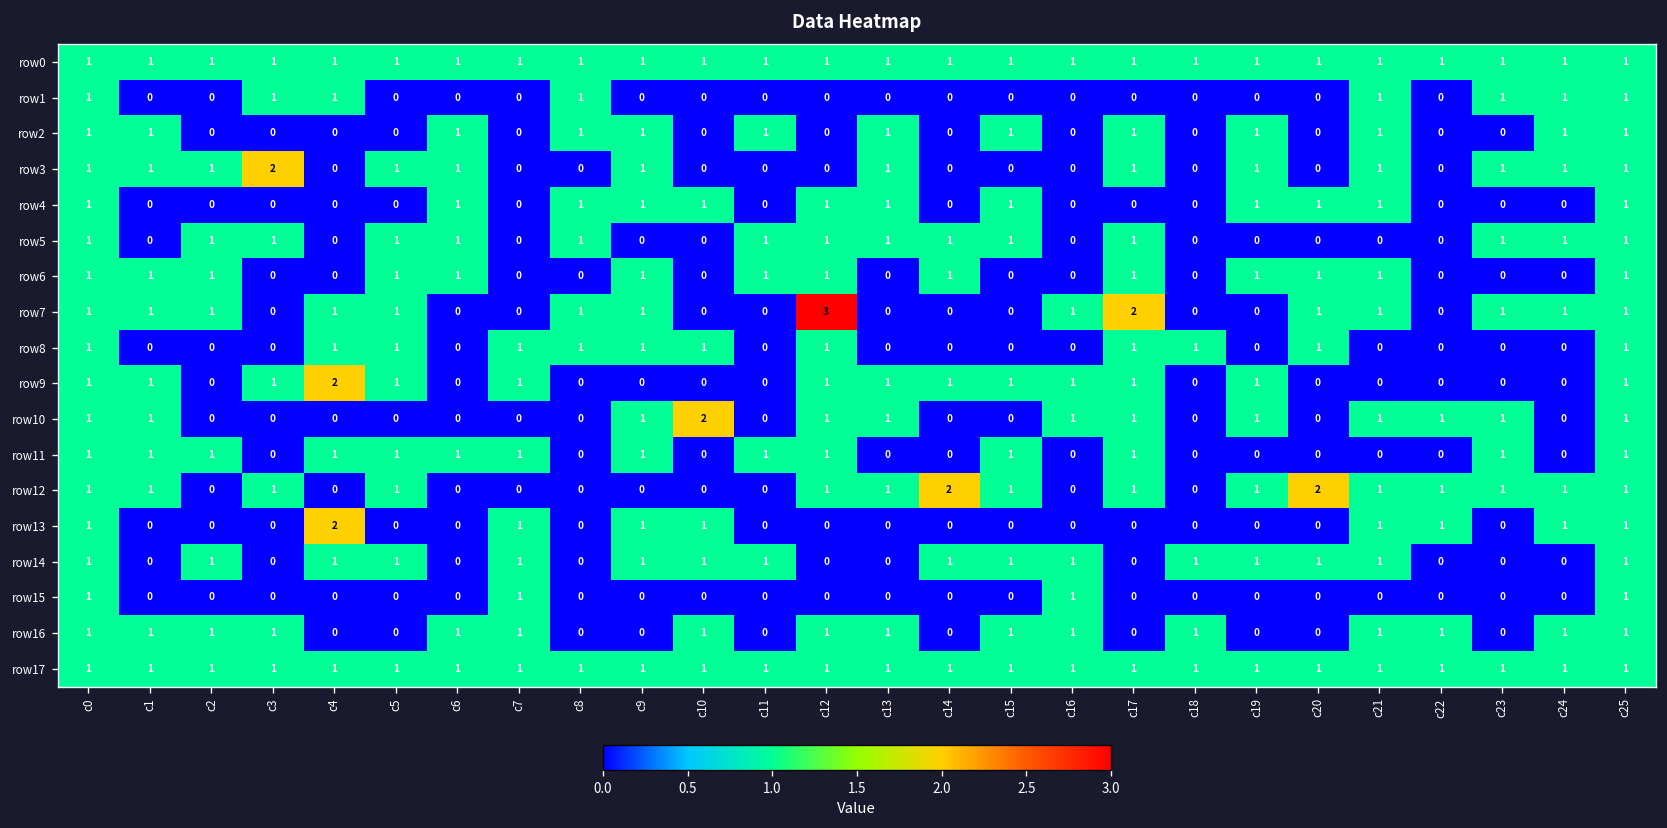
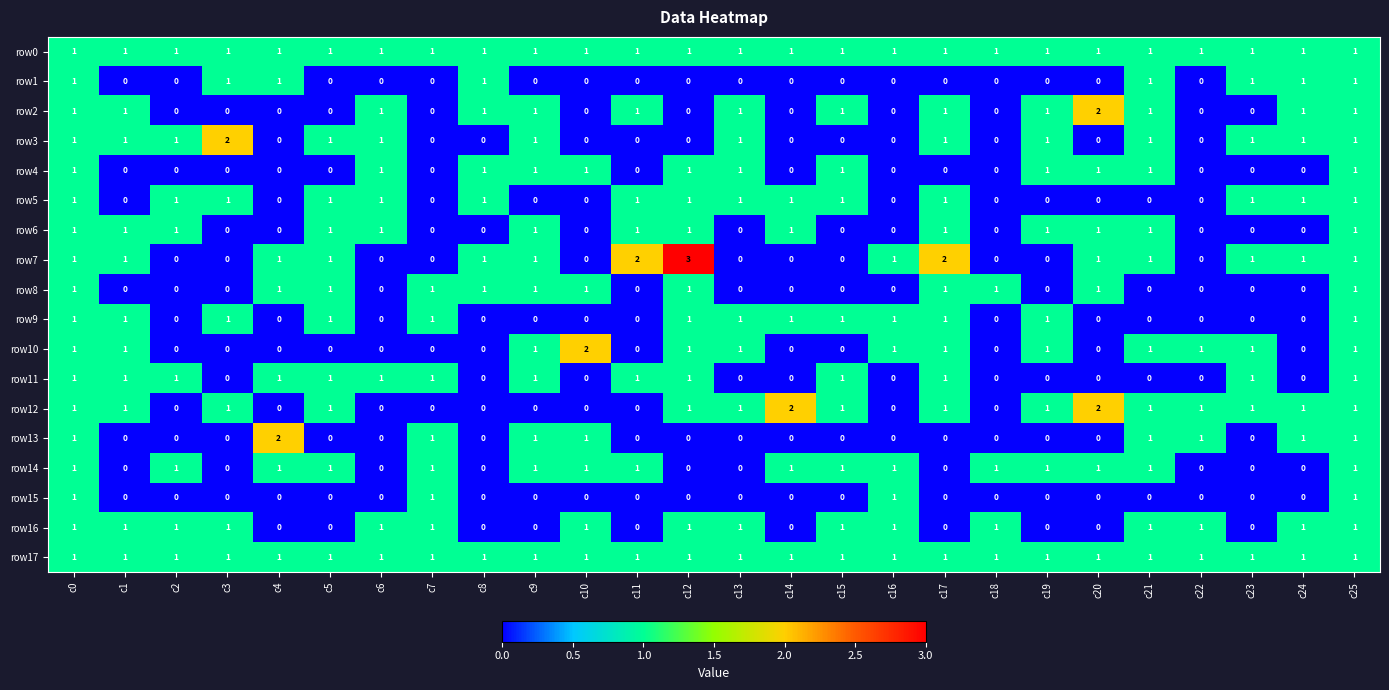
row2, c20: 0 -> 2
row7, c2: 1 -> 0
row7, c11: 0 -> 2
row9, c4: 2 -> 0
